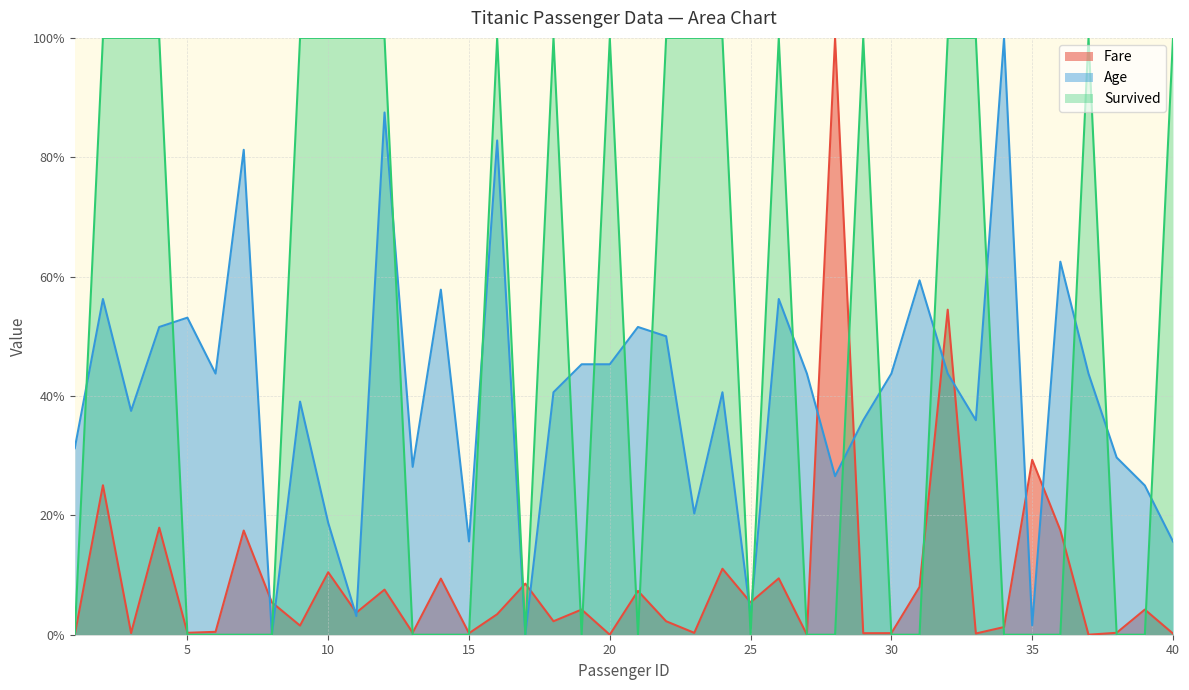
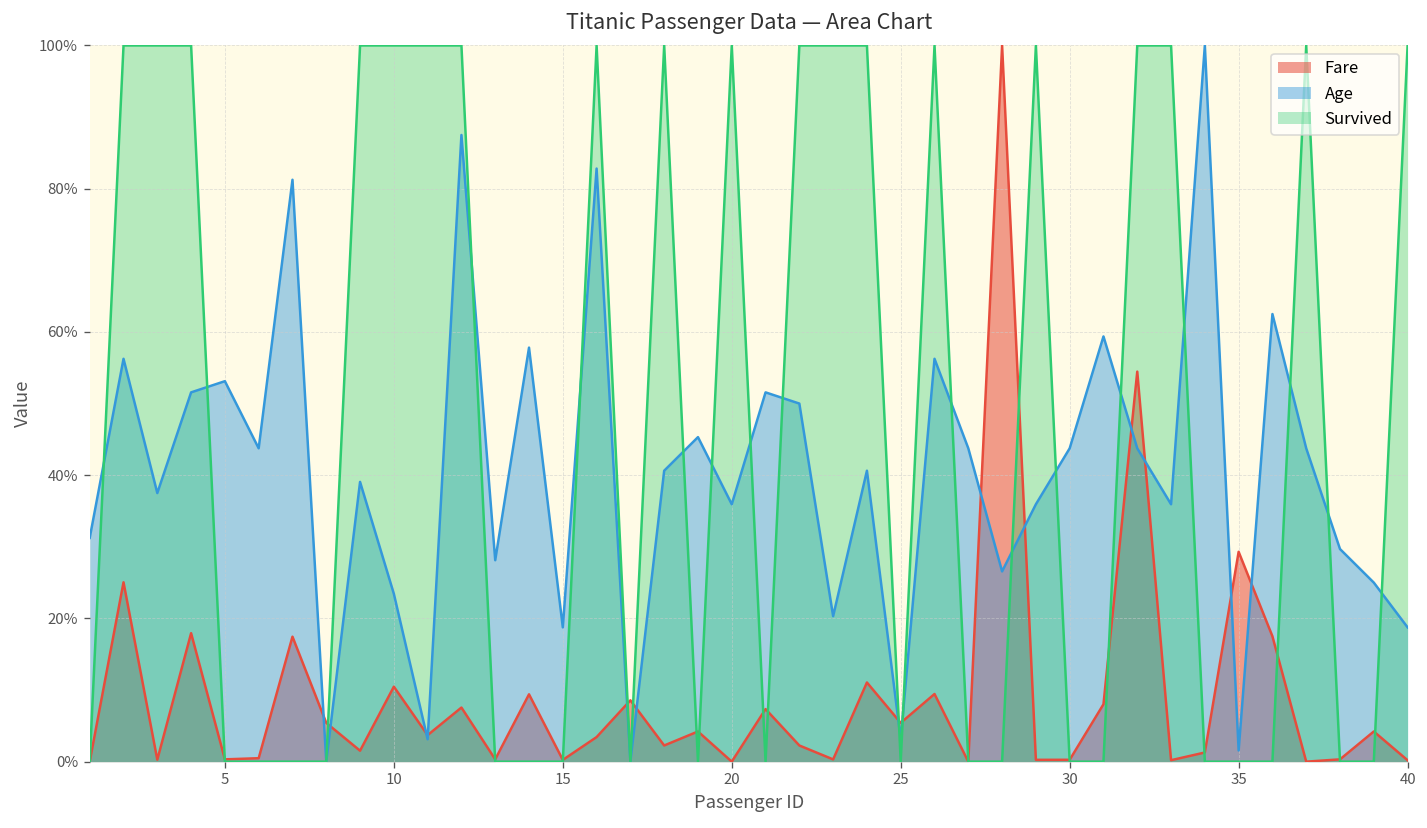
Age, 10: 19% -> 23%
Age, 15: 16% -> 19%
Age, 20: 45% -> 36%
Age, 40: 16% -> 19%
